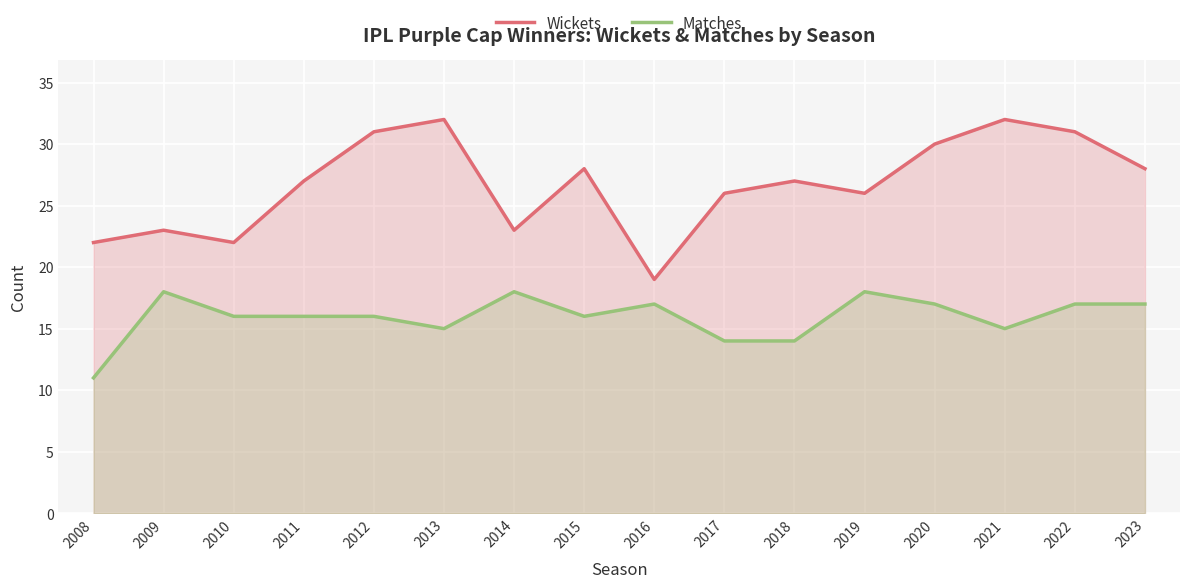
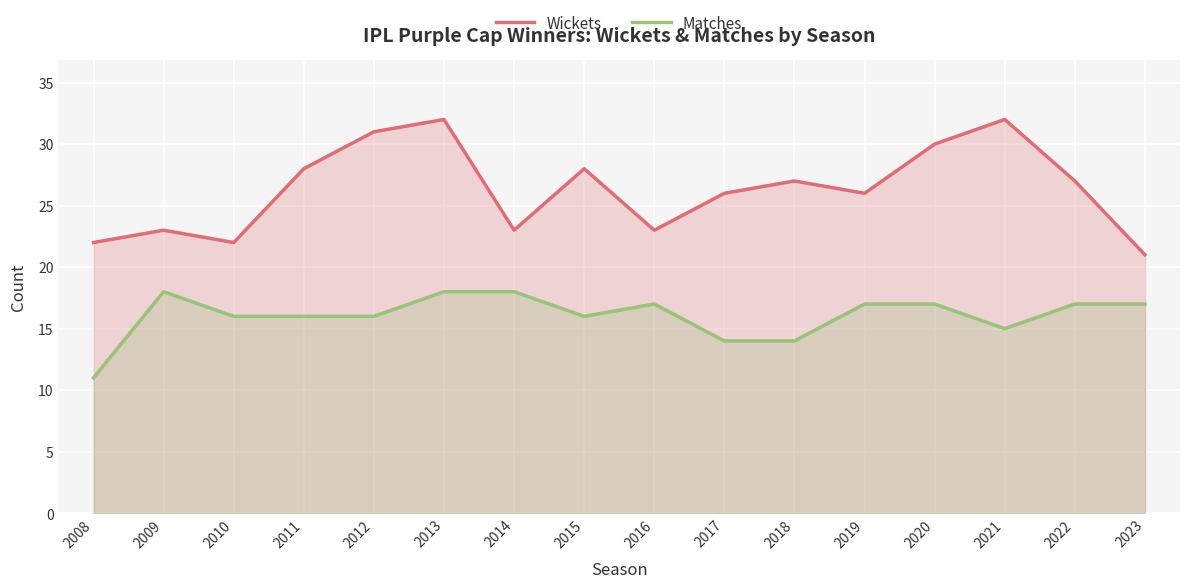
Wickets, 2011: 27 -> 28
Matches, 2013: 15 -> 18
Wickets, 2016: 19 -> 23
Matches, 2019: 18 -> 17
Wickets, 2022: 31 -> 27
Wickets, 2023: 28 -> 21
